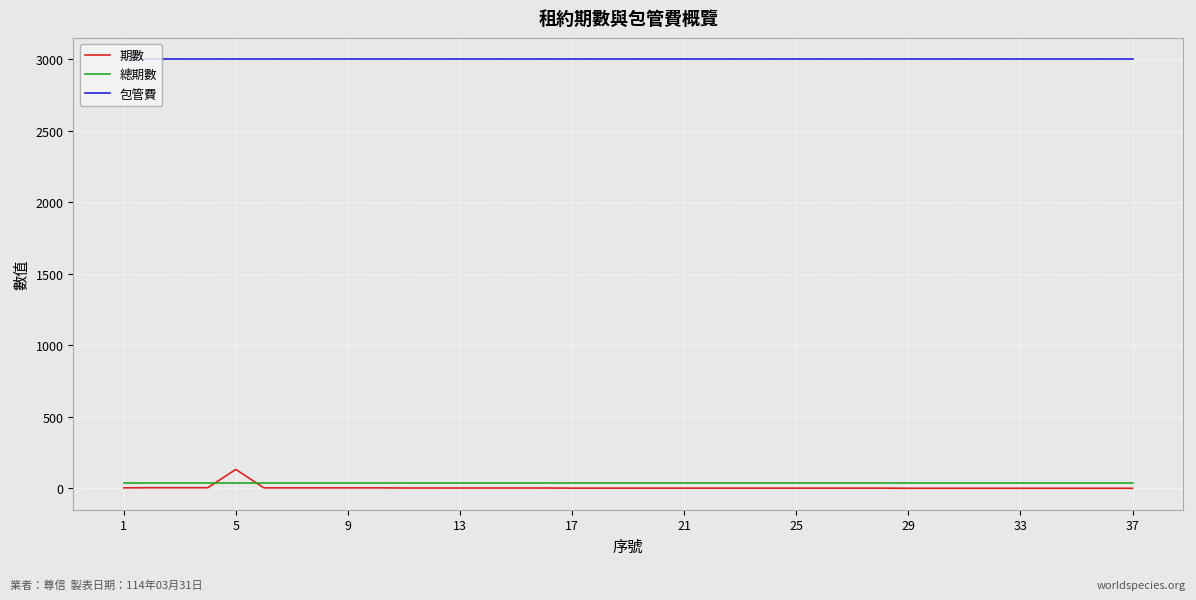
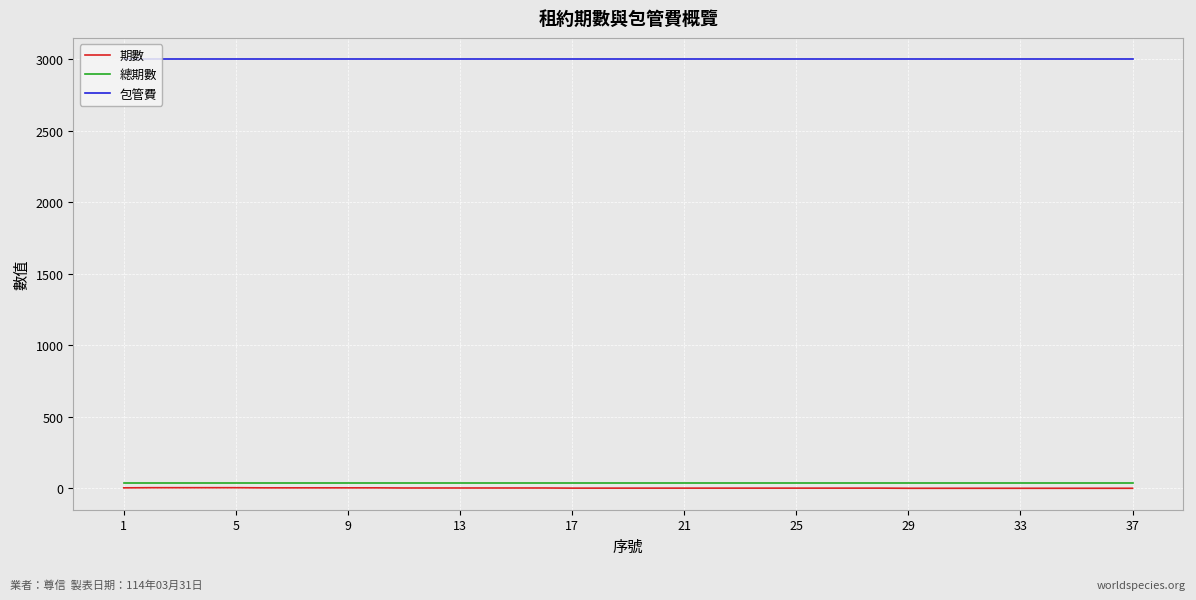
期數, 5: 130 -> 10
